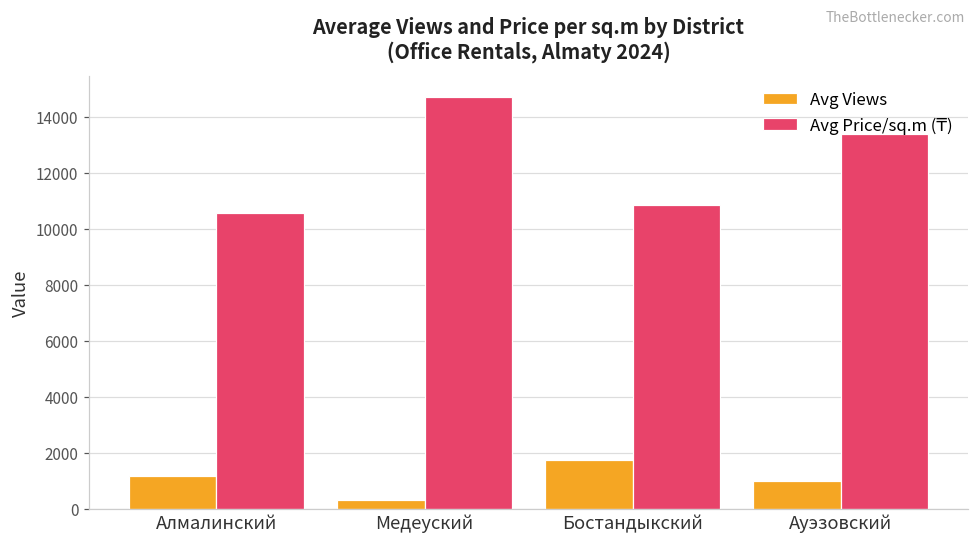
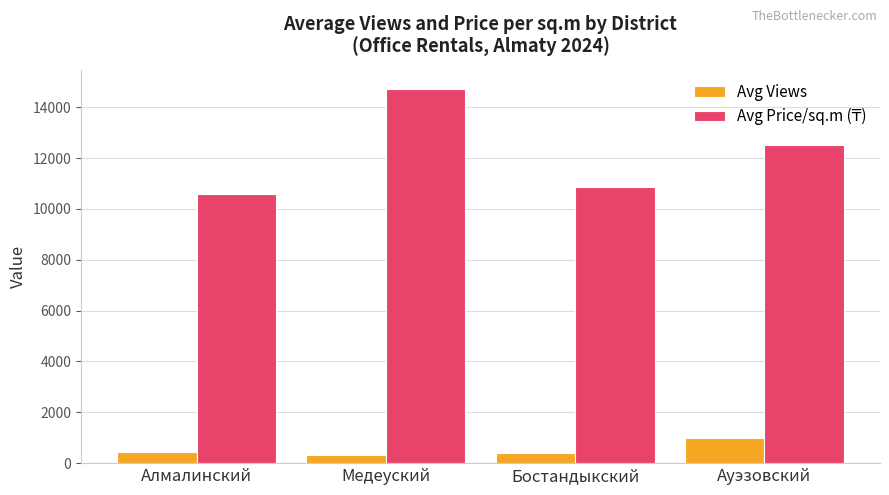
Avg Views, Алмалинский: 1200 -> 400
Avg Views, Бостандыкский: 1700 -> 400
Avg Price/sq.m (₸), Ауэзовский: 13400 -> 12500
